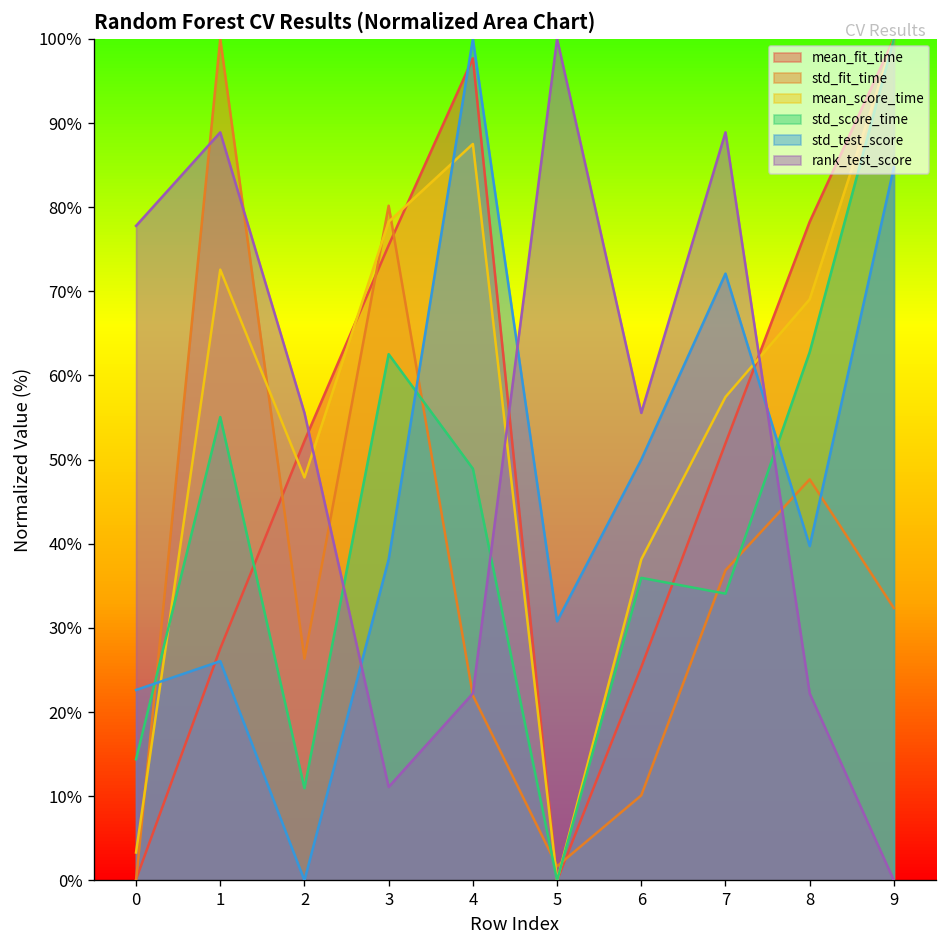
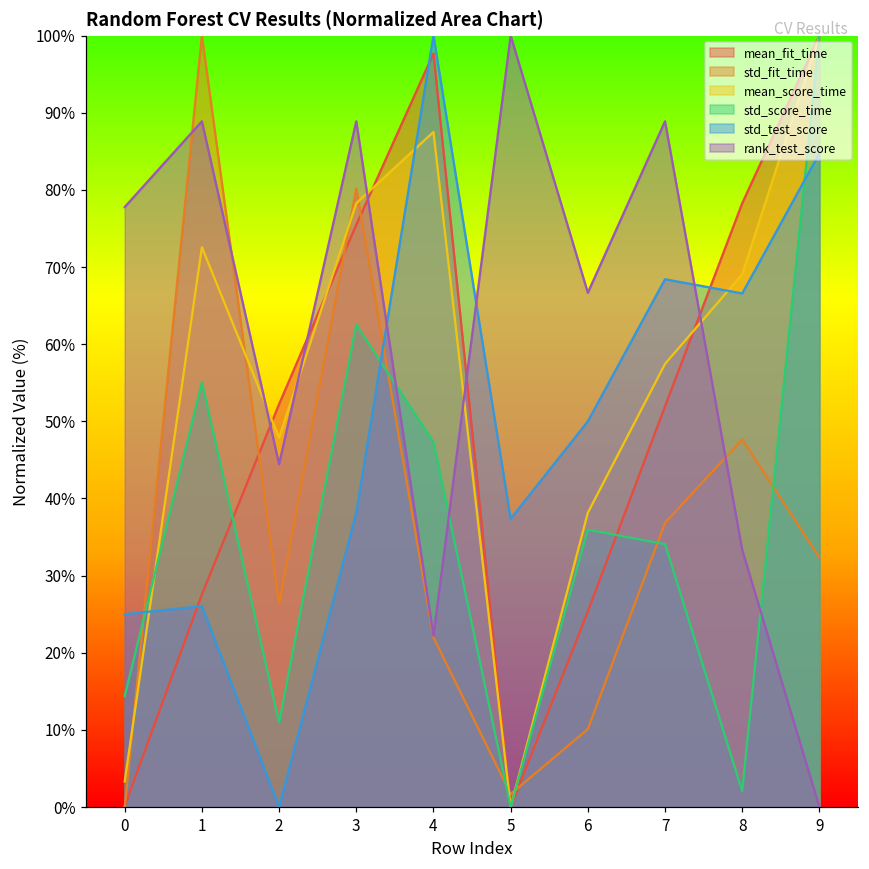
std_test_score, 0: 23% -> 25%
rank_test_score, 2: 56% -> 44%
rank_test_score, 3: 11% -> 89%
std_score_time, 4: 49% -> 47%
std_test_score, 5: 31% -> 37%
rank_test_score, 6: 56% -> 67%
std_test_score, 7: 72% -> 68%
std_score_time, 8: 63% -> 2%
std_test_score, 8: 40% -> 67%
rank_test_score, 8: 22% -> 33%
